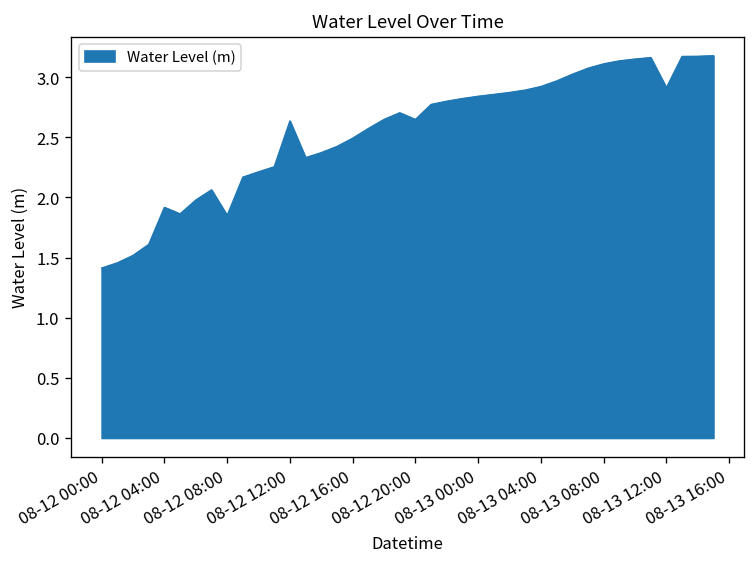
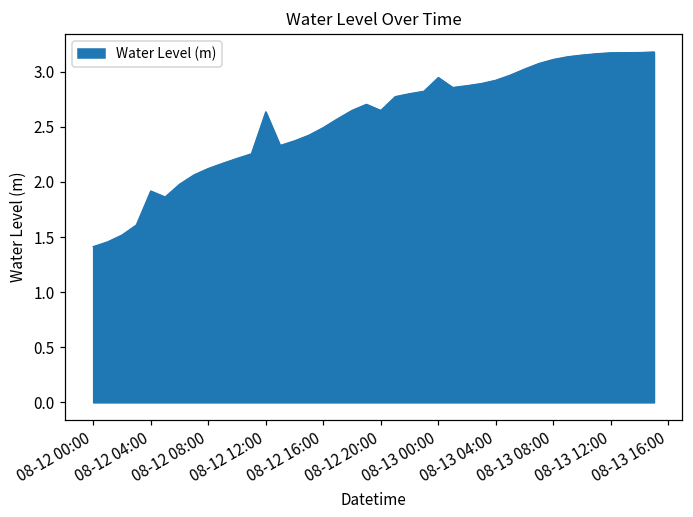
08-12 08:00: 1.85 -> 2.12
08-13 00:00: 2.84 -> 2.95
08-13 12:00: 2.91 -> 3.17
